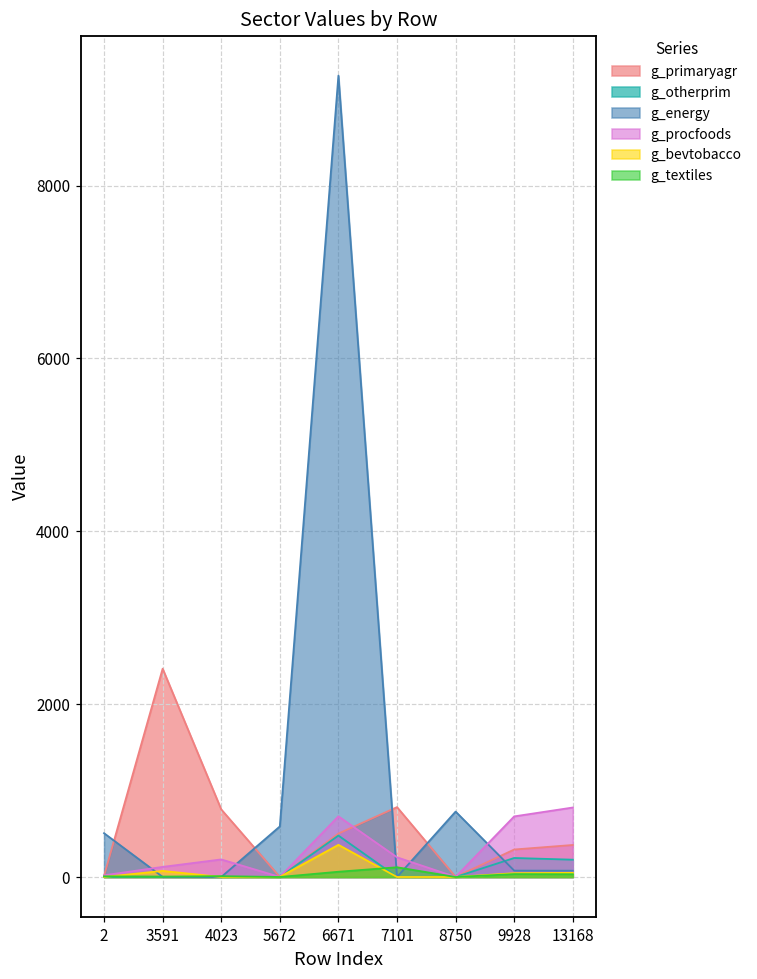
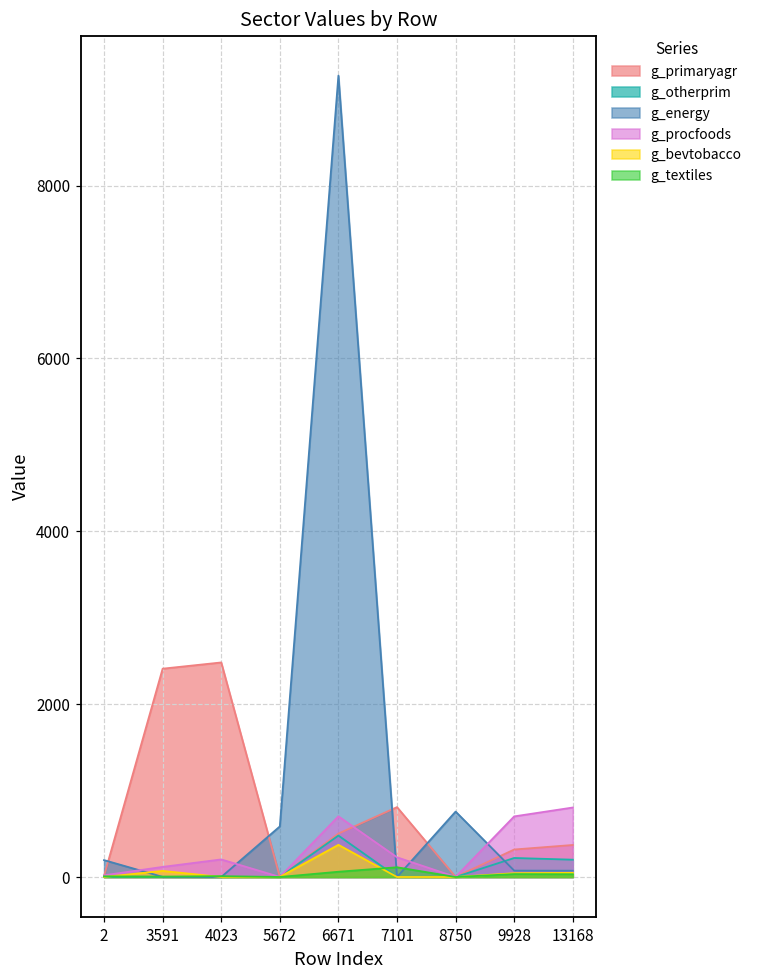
g_energy, 2: 500 -> 200
g_primaryagr, 4023: 800 -> 2500
